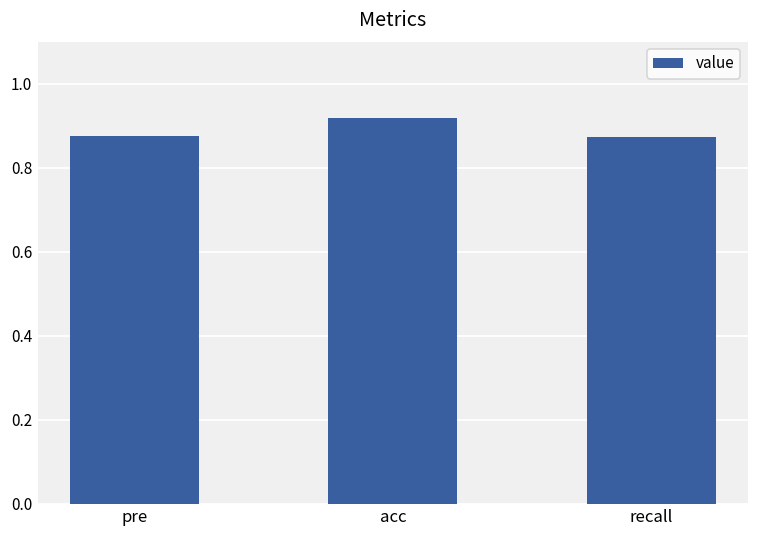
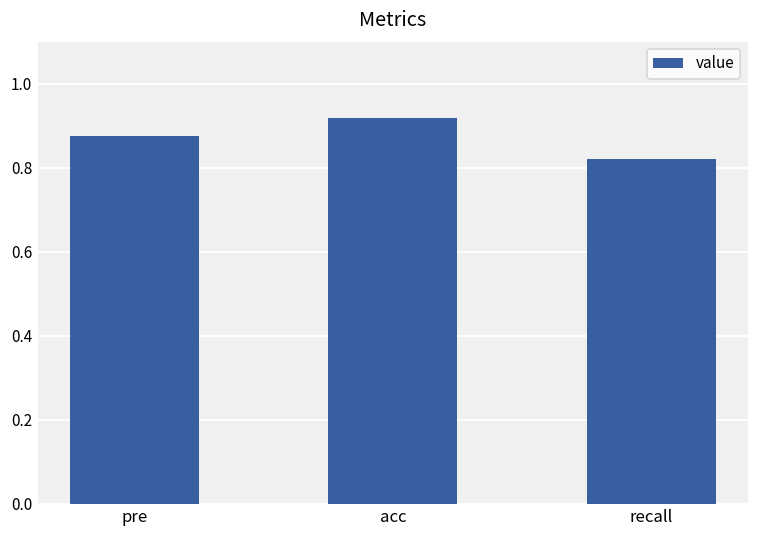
recall: 0.87 -> 0.82
